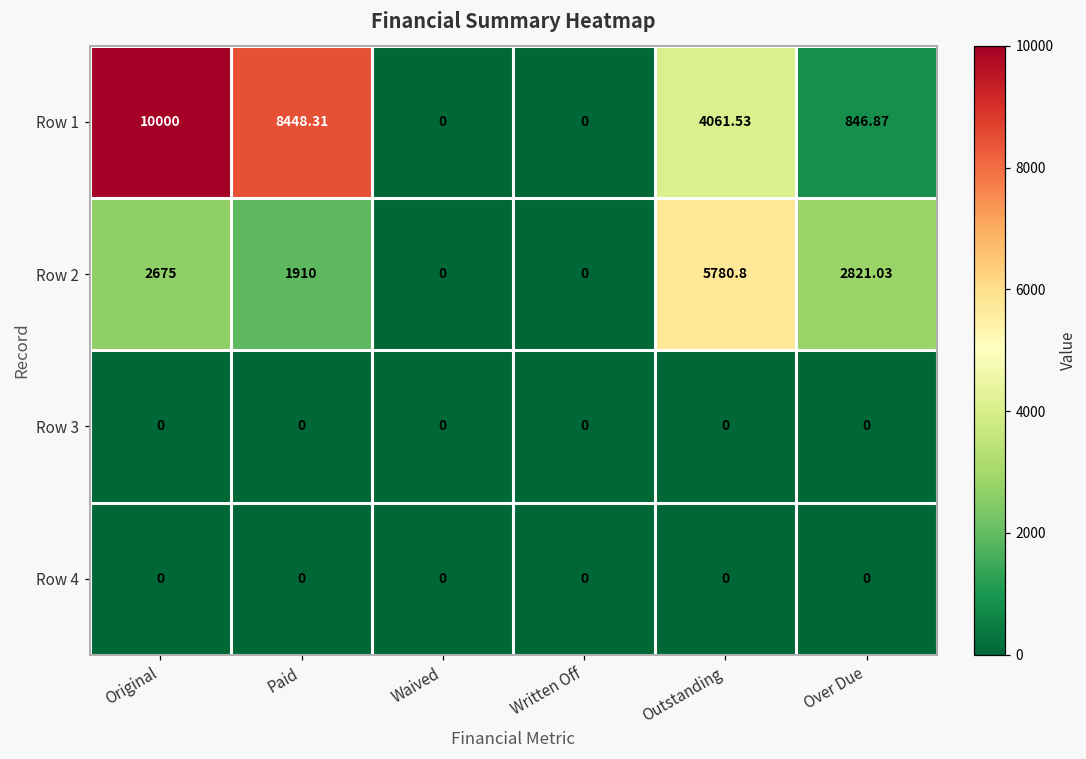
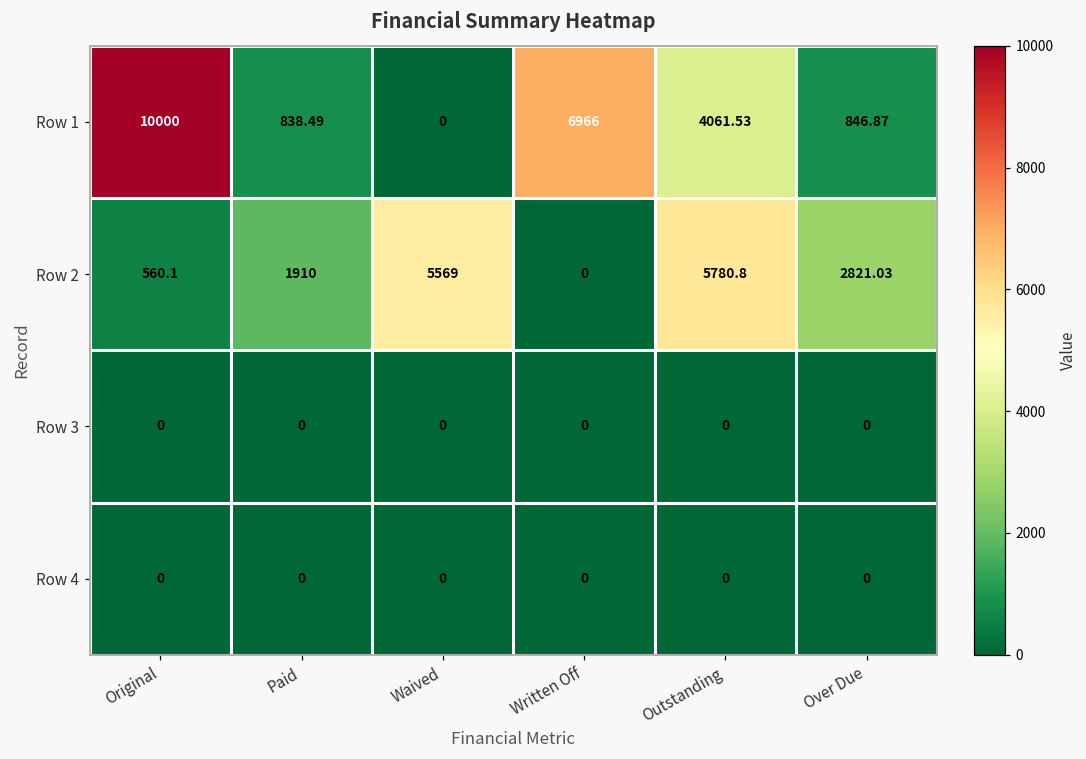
Row 1, Paid: 8448.31 -> 838.49
Row 1, Written Off: 0 -> 6966
Row 2, Original: 2675 -> 560.1
Row 2, Waived: 0 -> 5569
